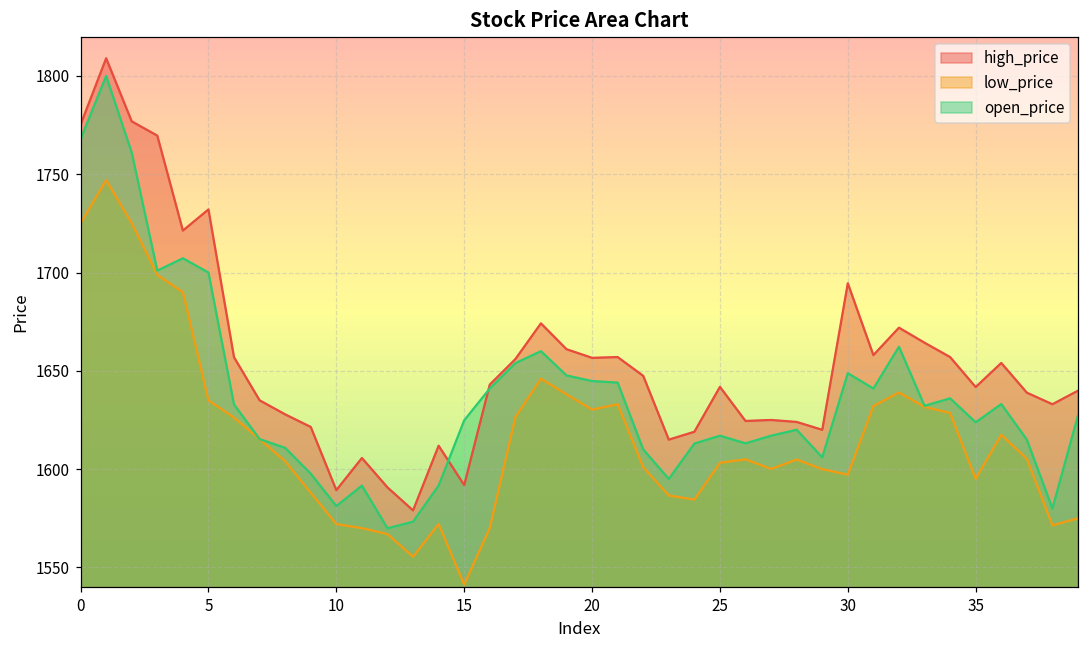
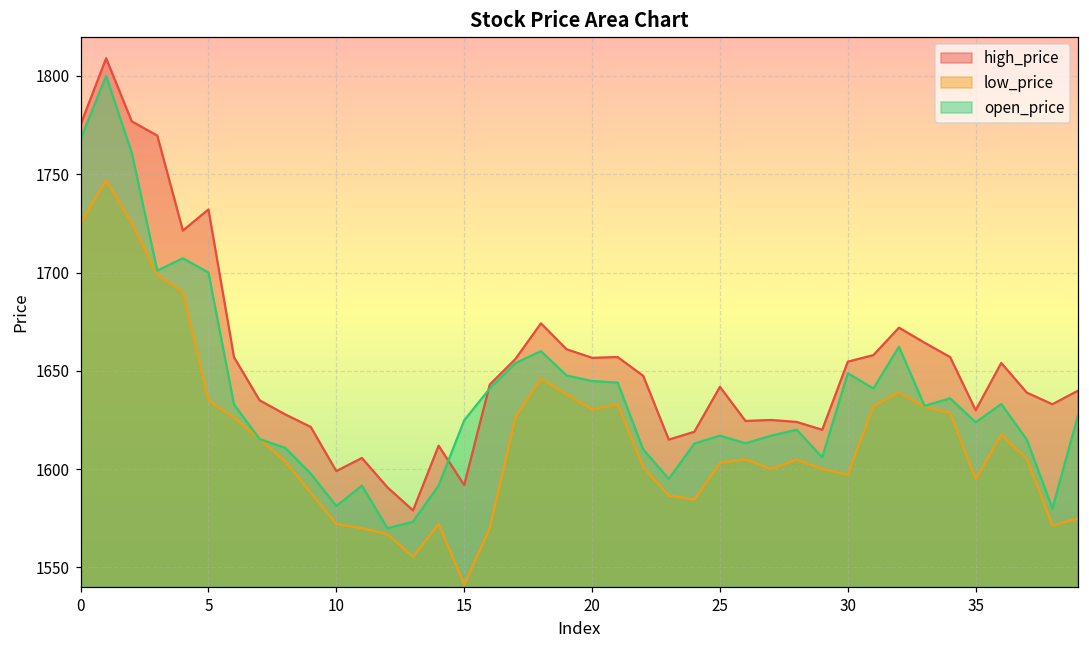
high_price, 10: 1589 -> 1599
high_price, 30: 1695 -> 1655
high_price, 35: 1642 -> 1630
